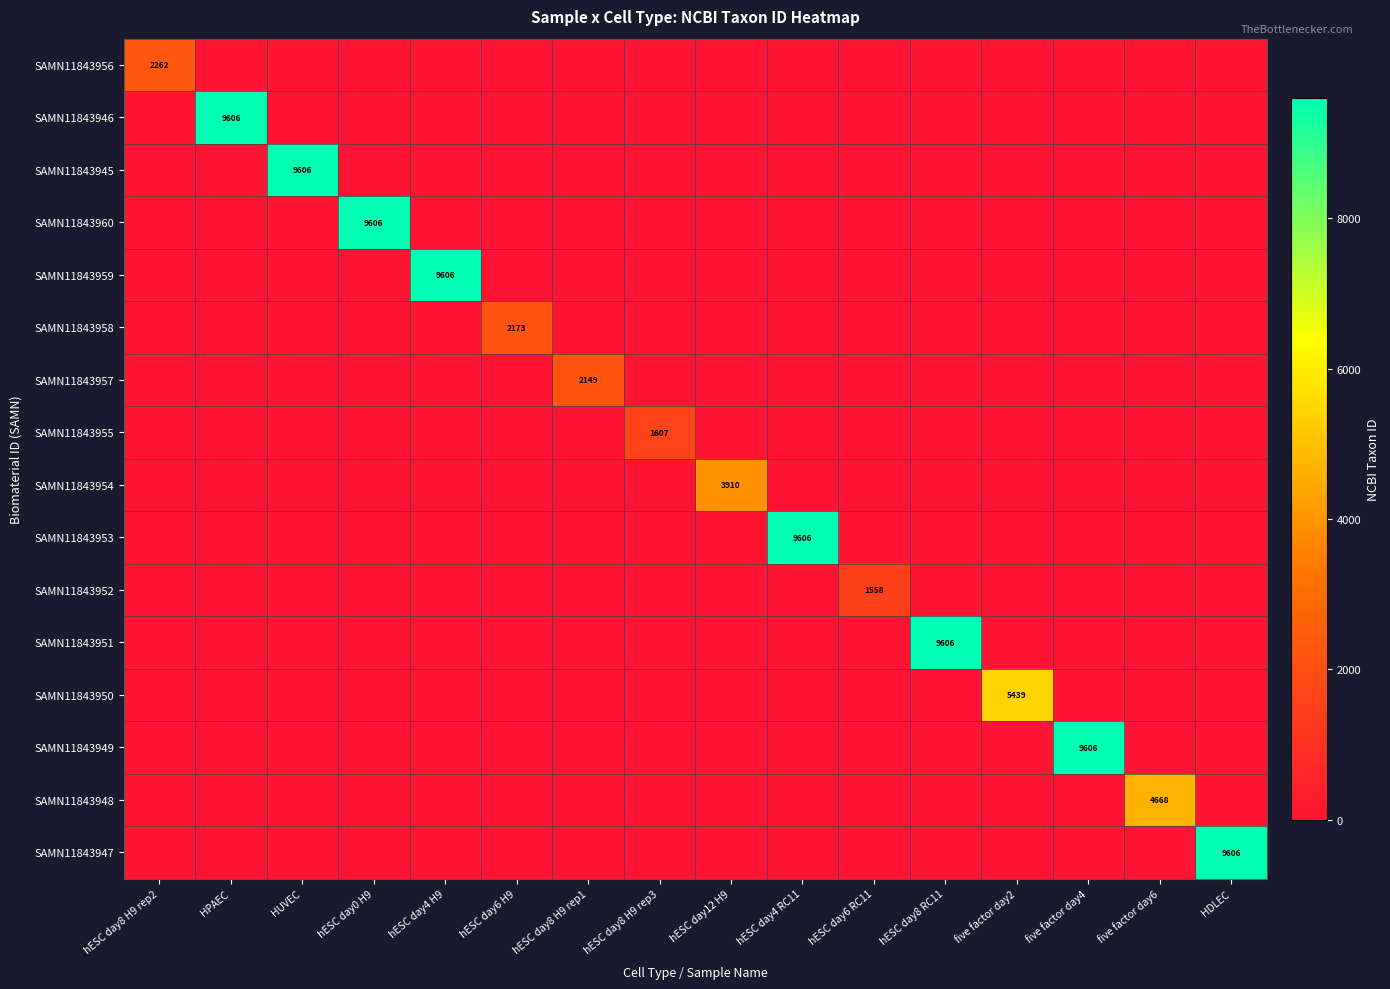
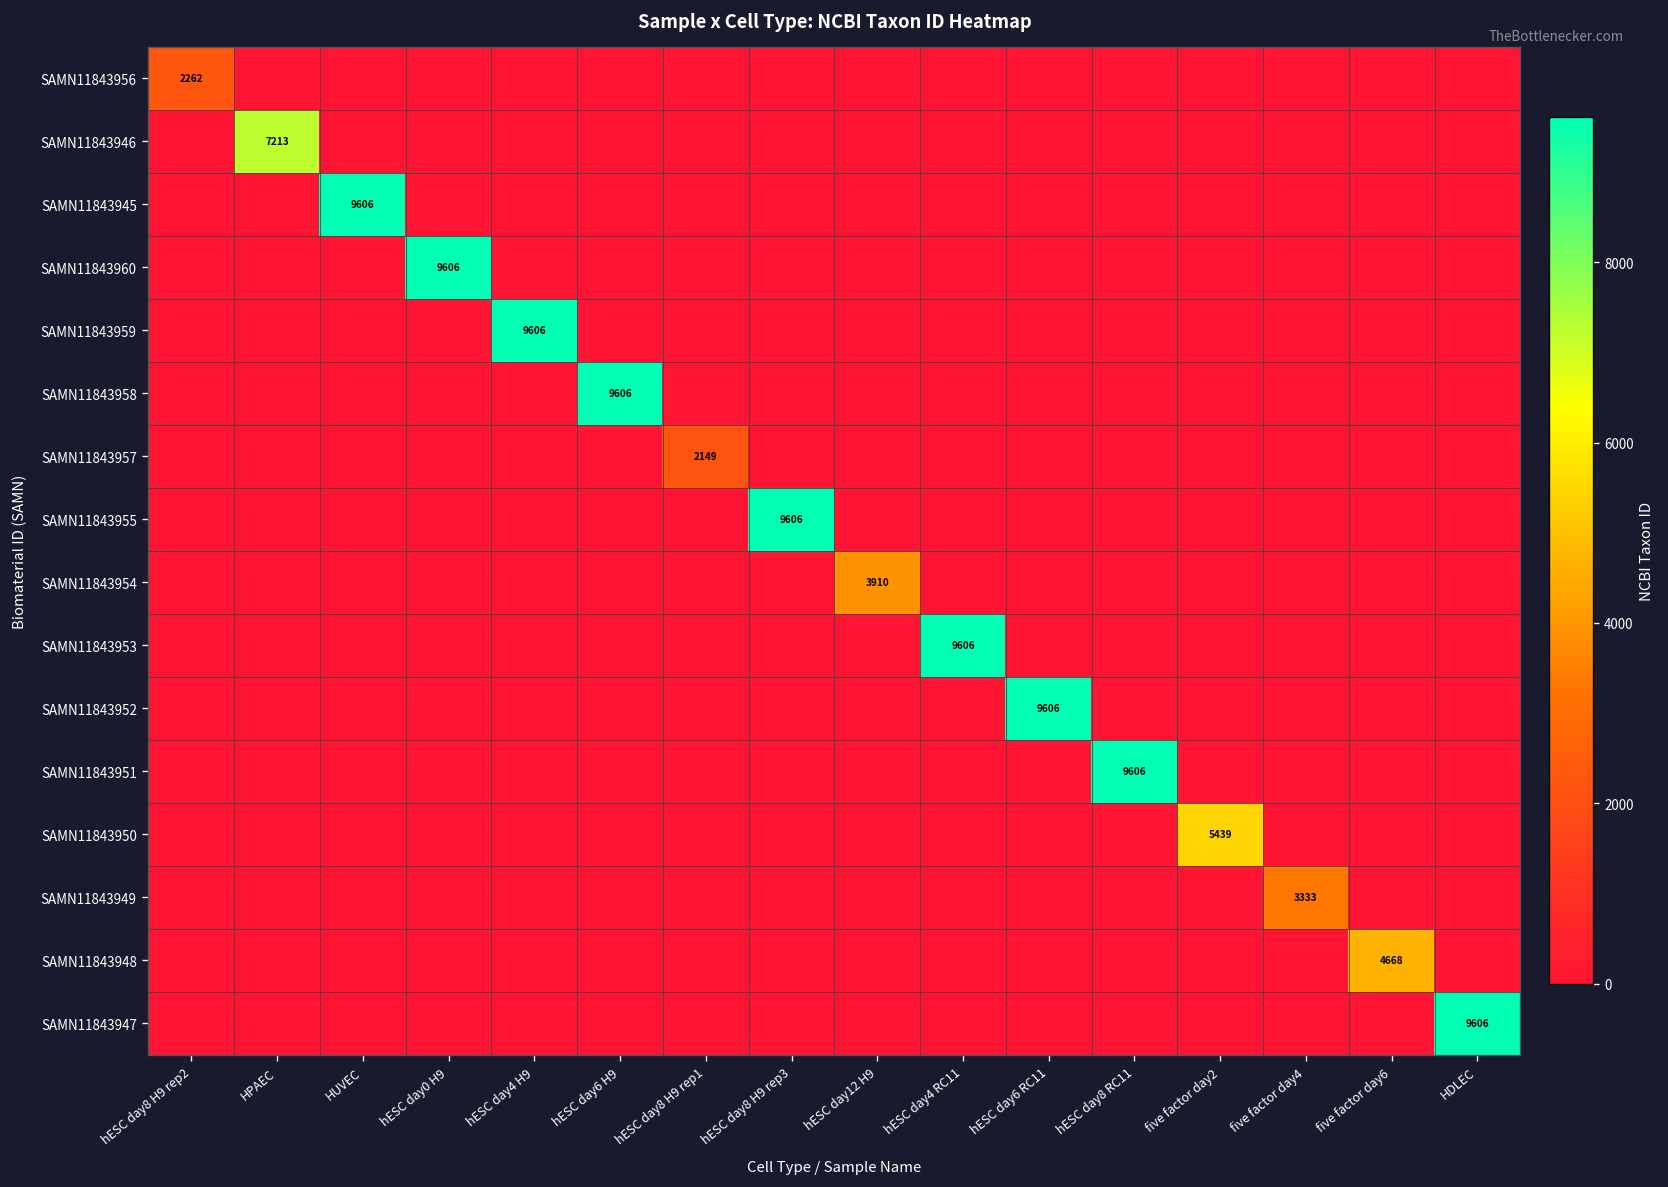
SAMN11843946, HPAEC: 9606 -> 7213
SAMN11843958, hESC day6 H9: 2173 -> 9606
SAMN11843955, hESC day8 H9 rep3: 1607 -> 9606
SAMN11843952, hESC day6 RC11: 1558 -> 9606
SAMN11843949, five factor day4: 9606 -> 3333
